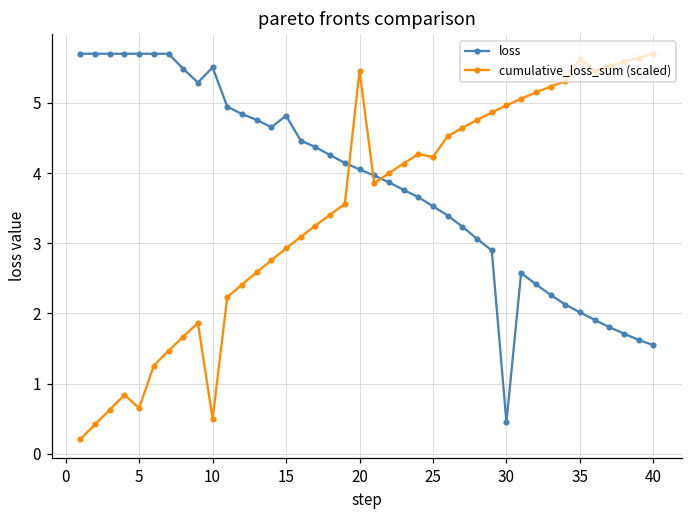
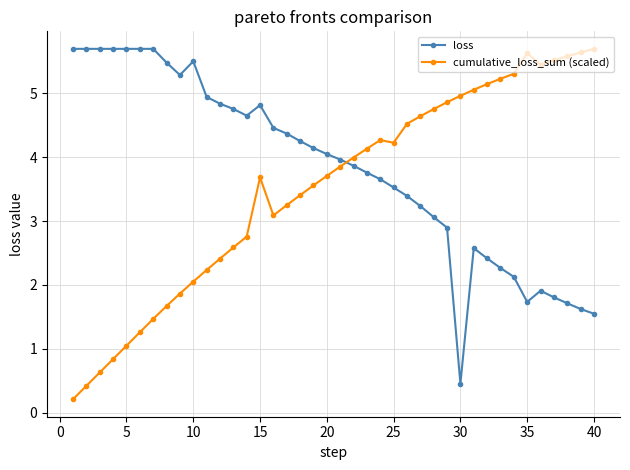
cumulative_loss_sum (scaled), 5: 0.7 -> 1.0
cumulative_loss_sum (scaled), 10: 0.5 -> 2.1
cumulative_loss_sum (scaled), 15: 2.9 -> 3.7
cumulative_loss_sum (scaled), 20: 5.5 -> 3.7
loss, 35: 2.0 -> 1.7
